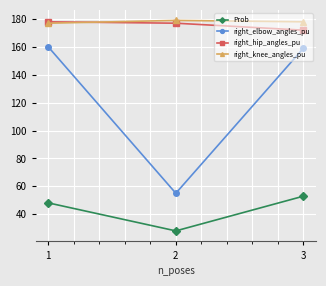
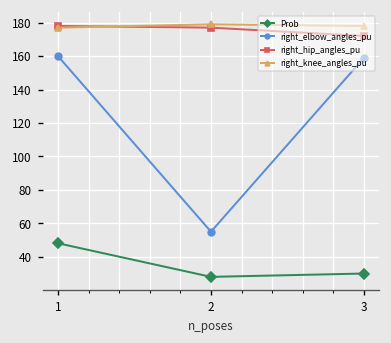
Prob, 3: 53 -> 30
